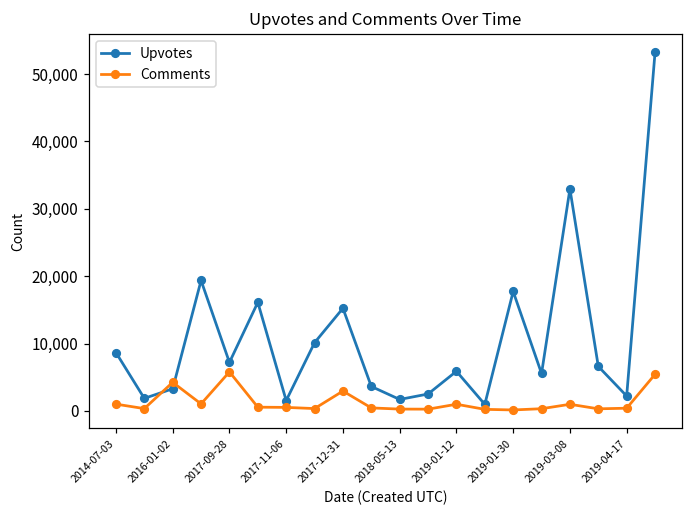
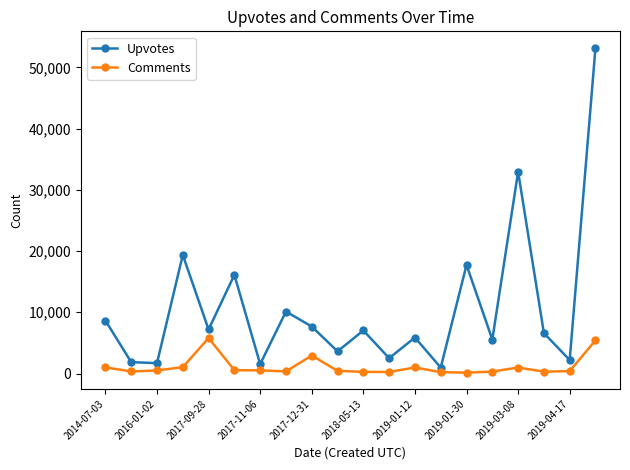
Upvotes, 2016-01-02: 3,000 -> 2,000
Comments, 2016-01-02: 4,000 -> 1,000
Upvotes, 2017-12-31: 15,000 -> 8,000
Upvotes, 2018-05-13: 2,000 -> 7,000
